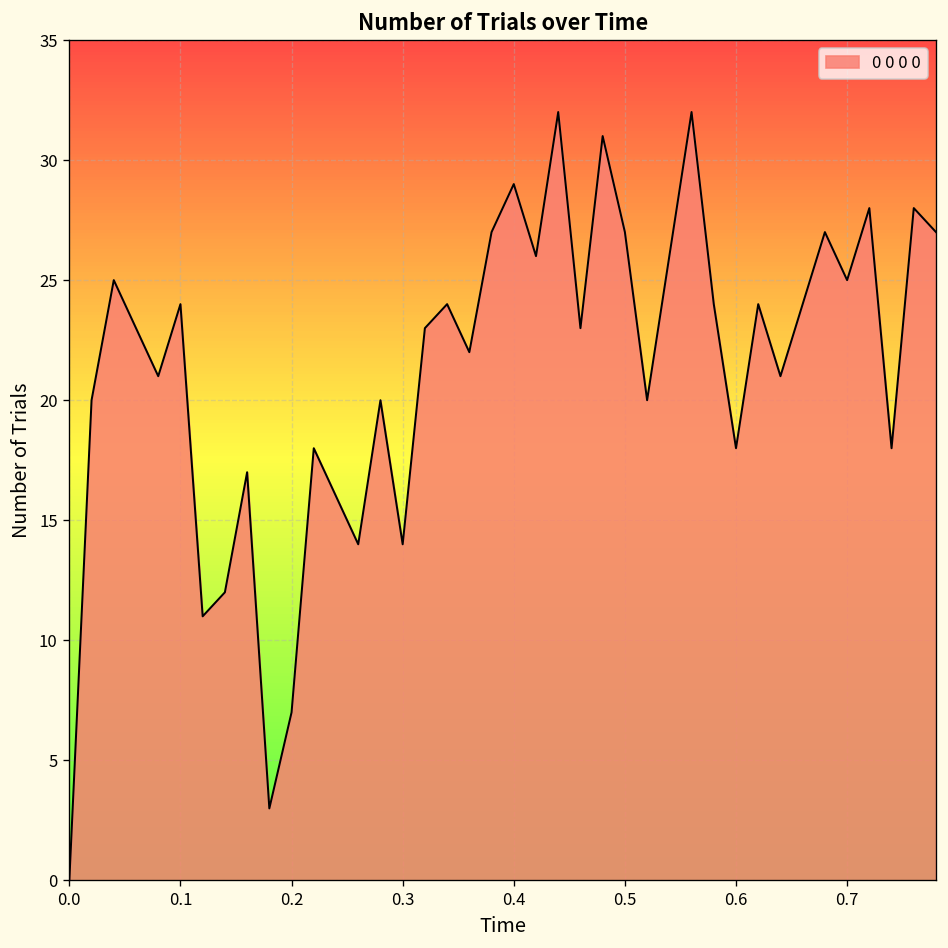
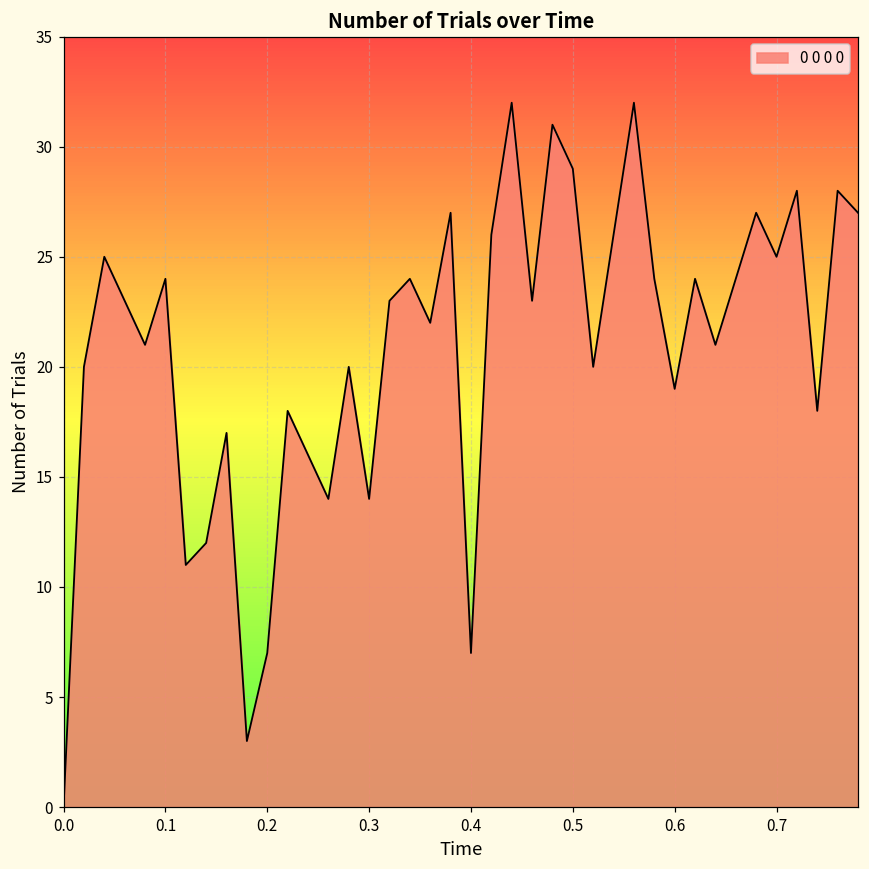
0.4: 29 -> 7
0.5: 27 -> 29
0.6: 18 -> 19
